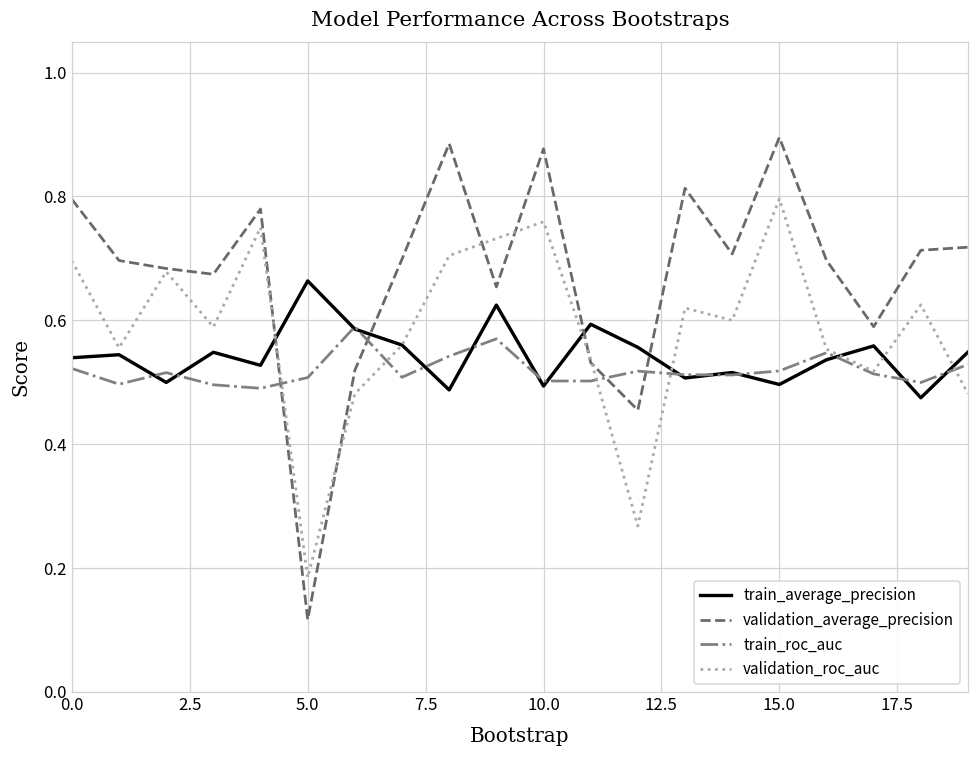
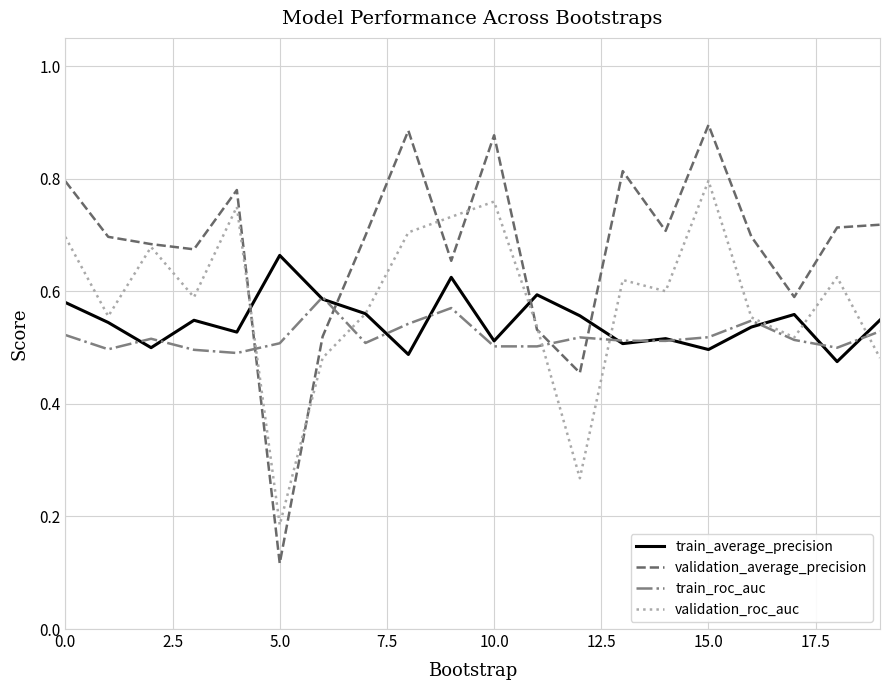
train_average_precision, 0.0: 0.54 -> 0.58
train_average_precision, 10.0: 0.49 -> 0.51
